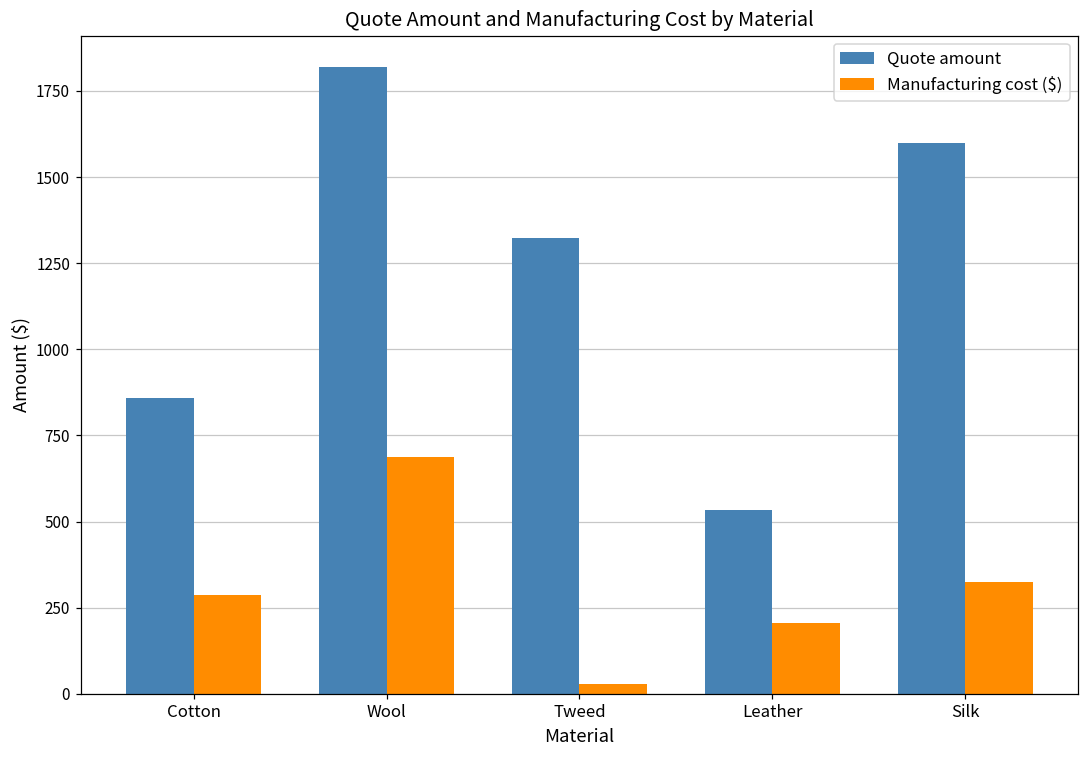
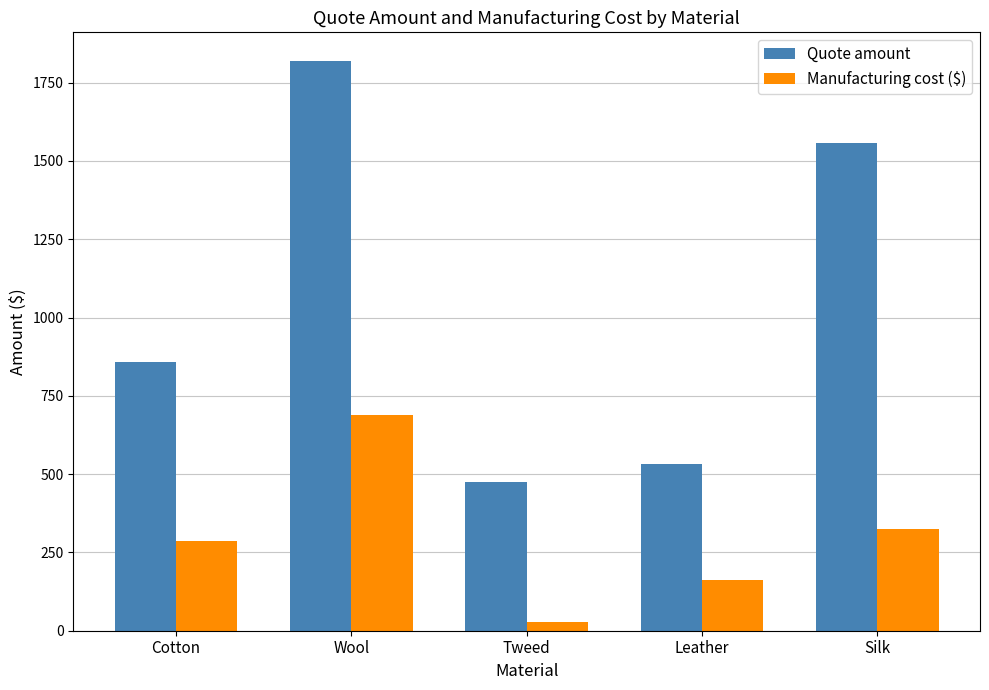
Quote amount, Tweed: 1320 -> 480
Manufacturing cost ($), Leather: 210 -> 160
Quote amount, Silk: 1600 -> 1560
